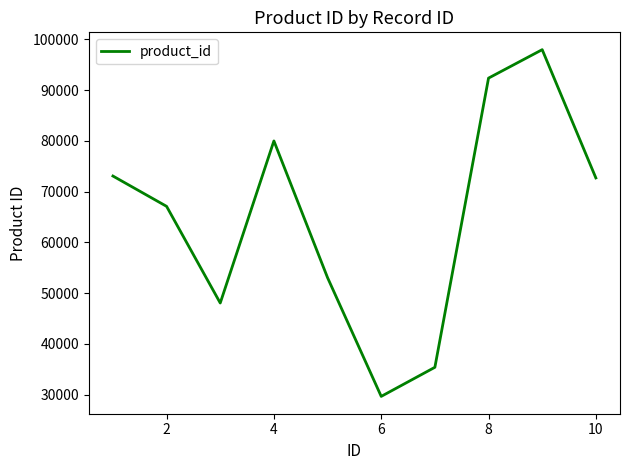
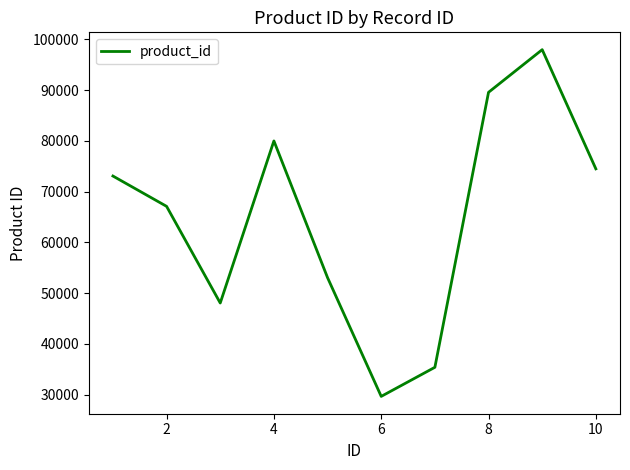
8: 92000 -> 90000
10: 73000 -> 74000
